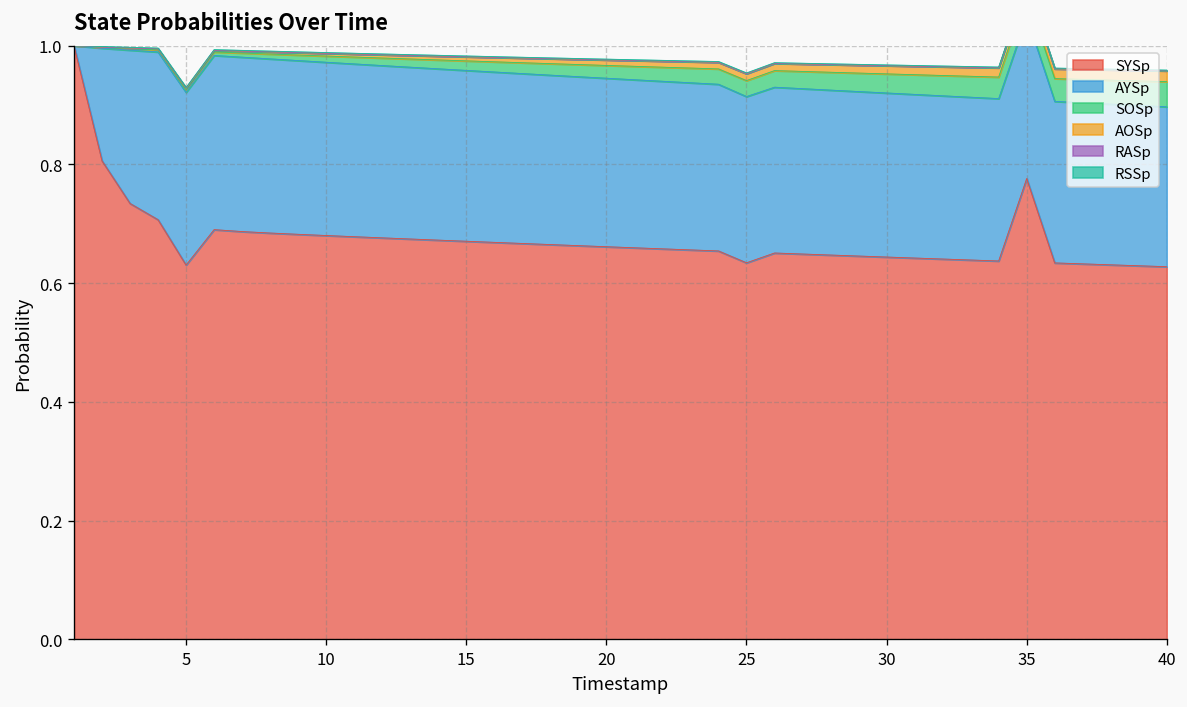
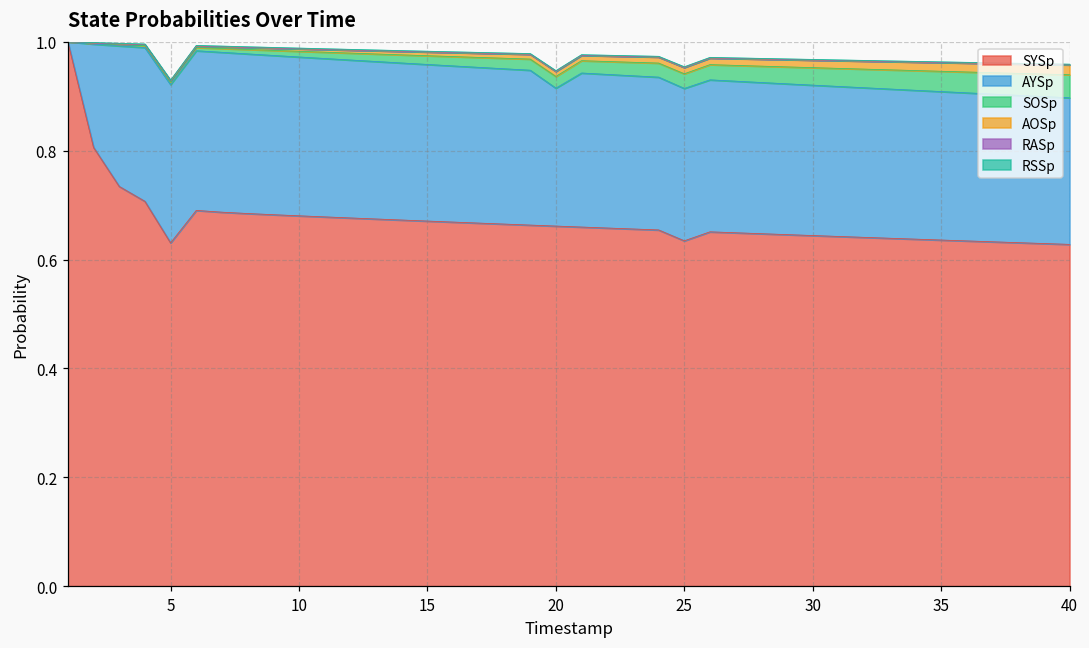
AYSp, 20: 0.28 -> 0.25
SYSp, 35: 0.78 -> 0.64
